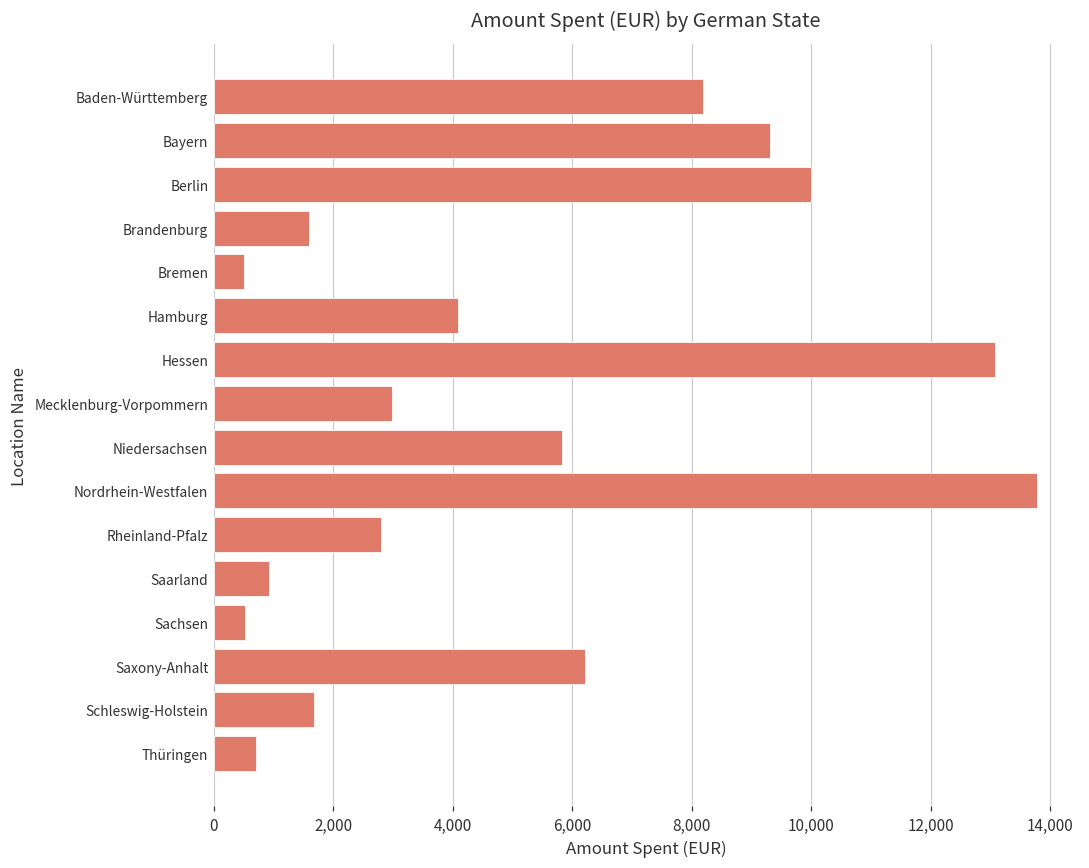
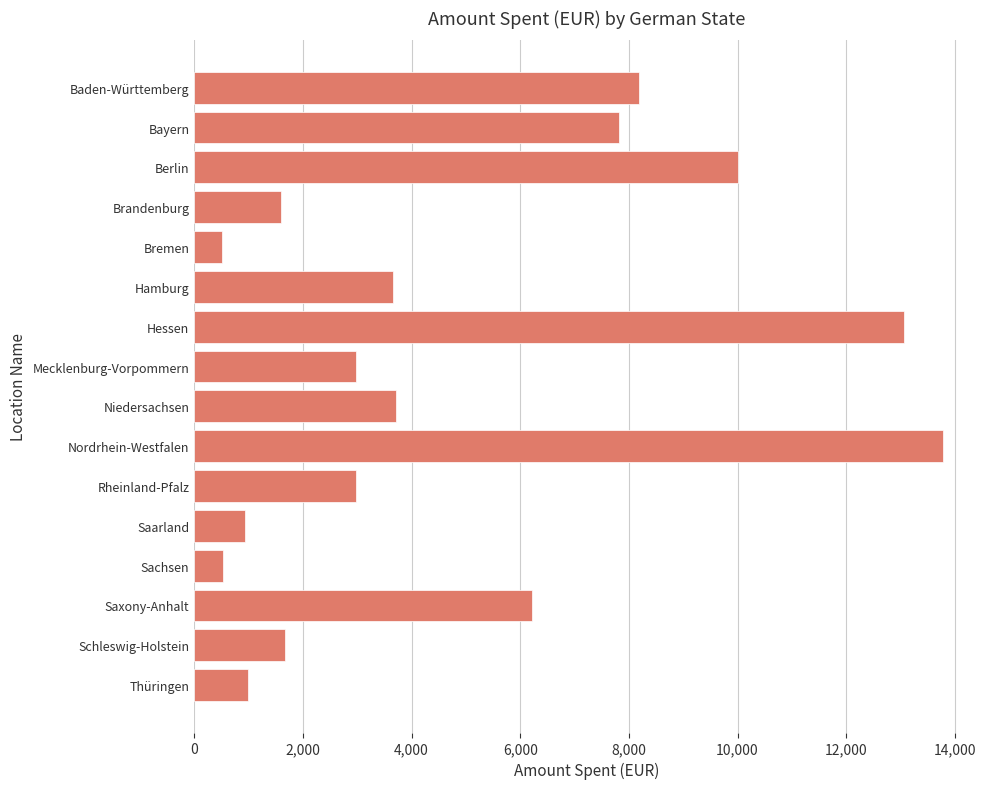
Bayern: 9,300 -> 7,800
Hamburg: 4,100 -> 3,700
Niedersachsen: 5,800 -> 3,700
Rheinland-Pfalz: 2,800 -> 3,000
Thüringen: 700 -> 1,000
